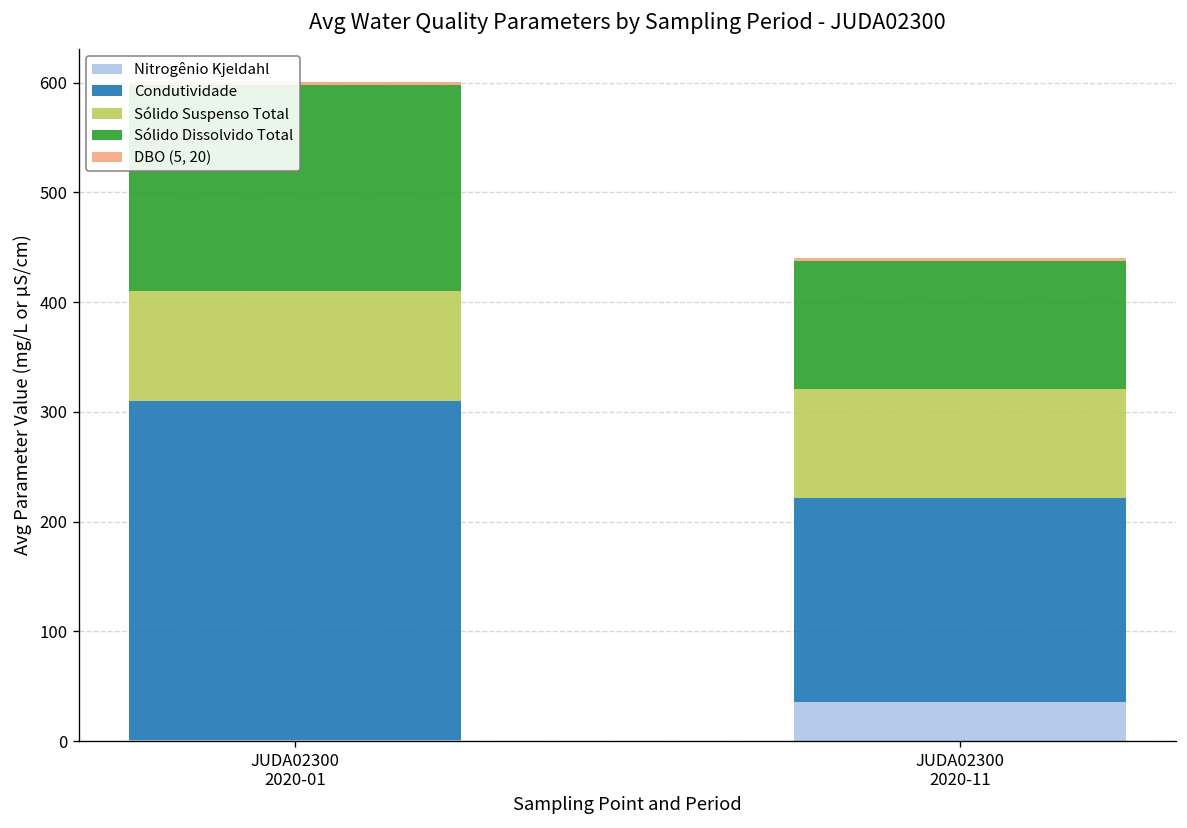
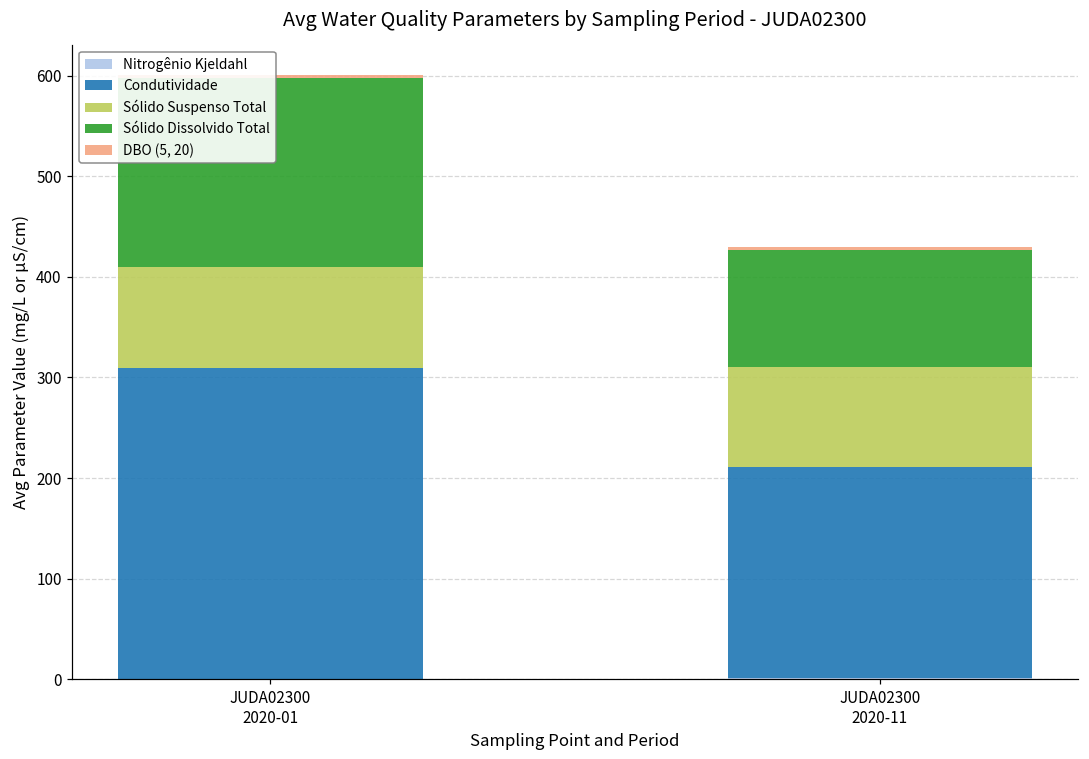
Nitrogênio Kjeldahl, JUDA02300 2020-11: 40 -> 0
Condutividade, JUDA02300 2020-11: 190 -> 210
